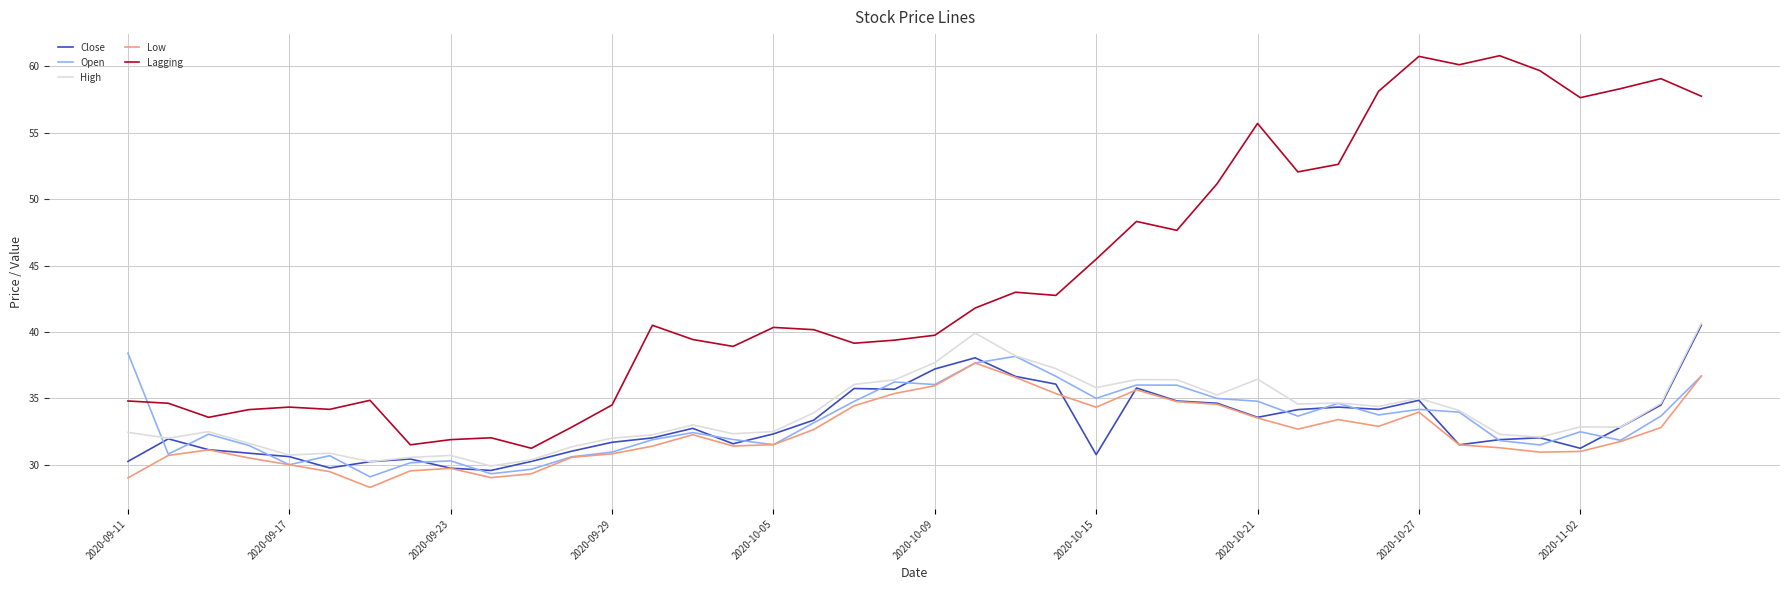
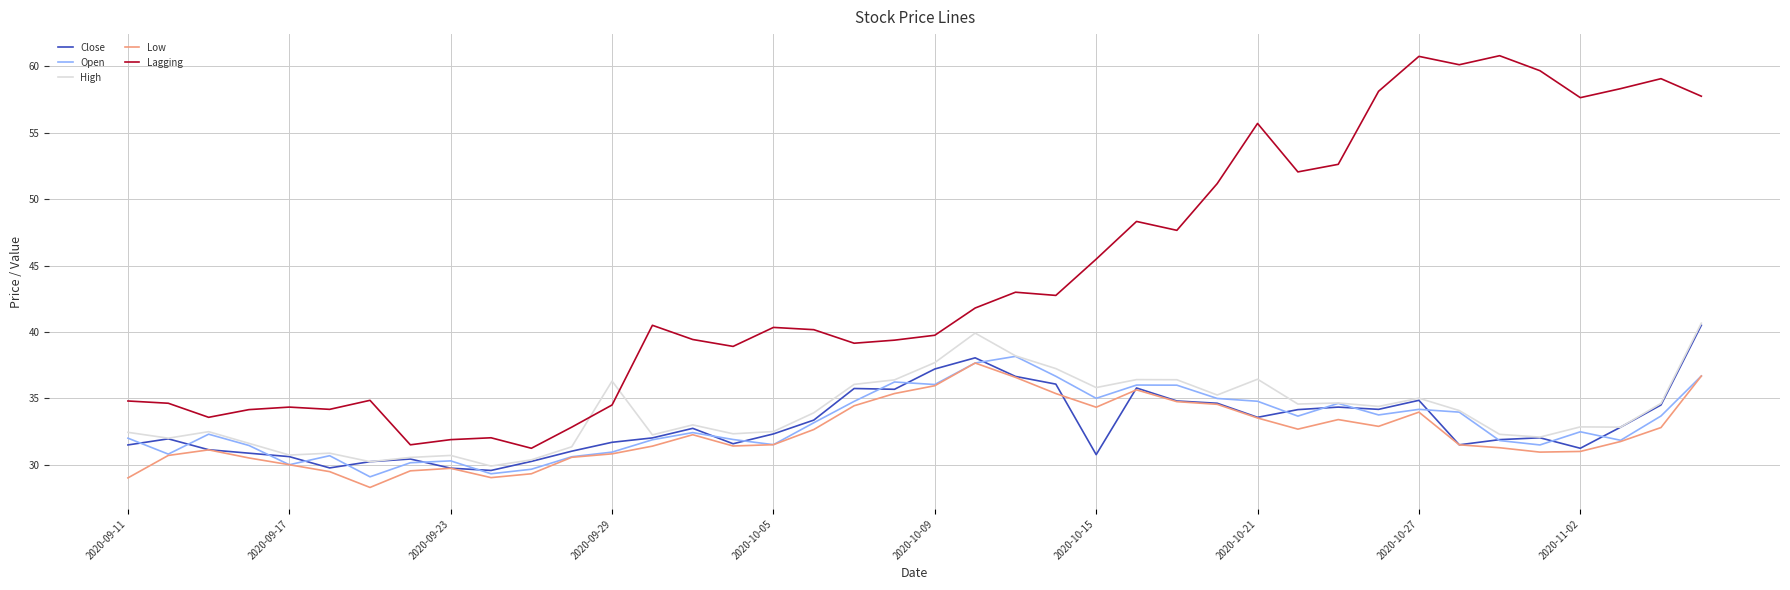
Close, 2020-09-11: 30.3 -> 31.5
Open, 2020-09-11: 38.4 -> 32.0
High, 2020-09-29: 32.0 -> 36.3
